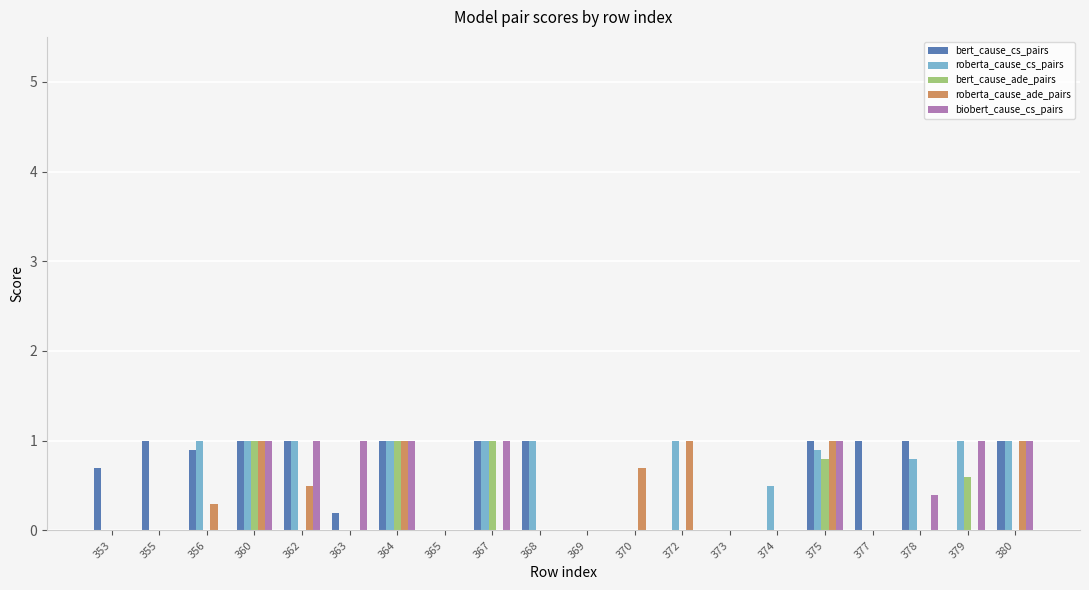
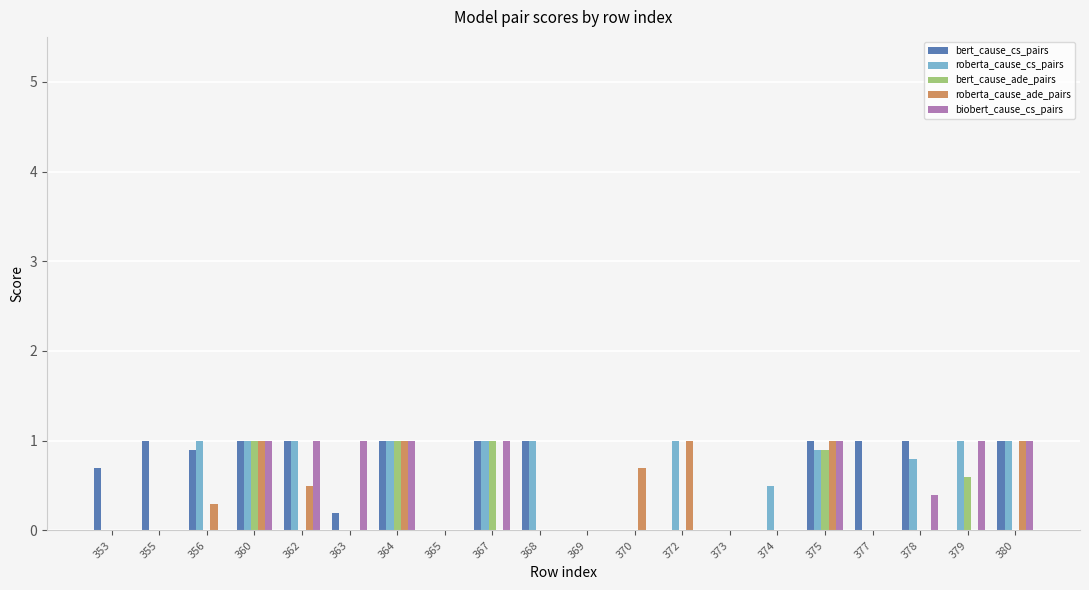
bert_cause_ade_pairs, 375: 0.8 -> 0.9
